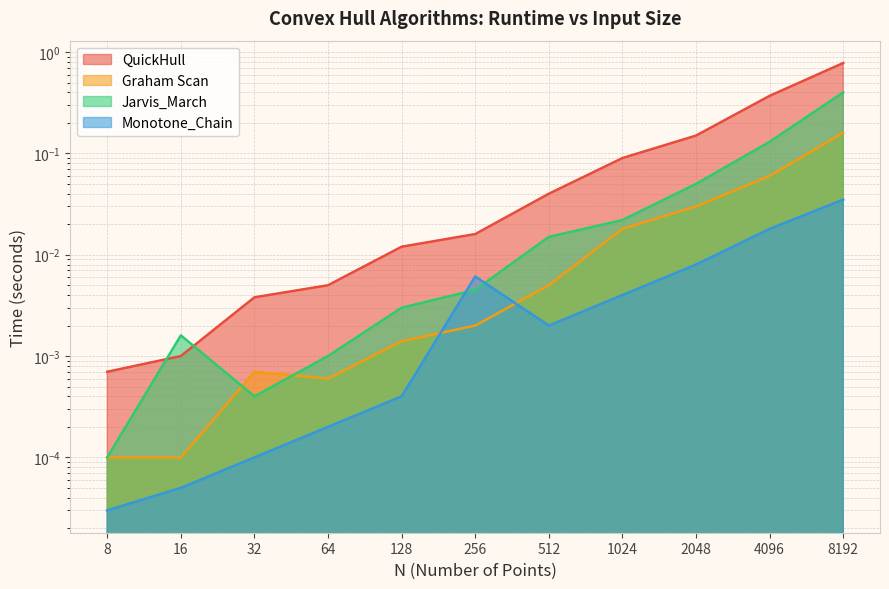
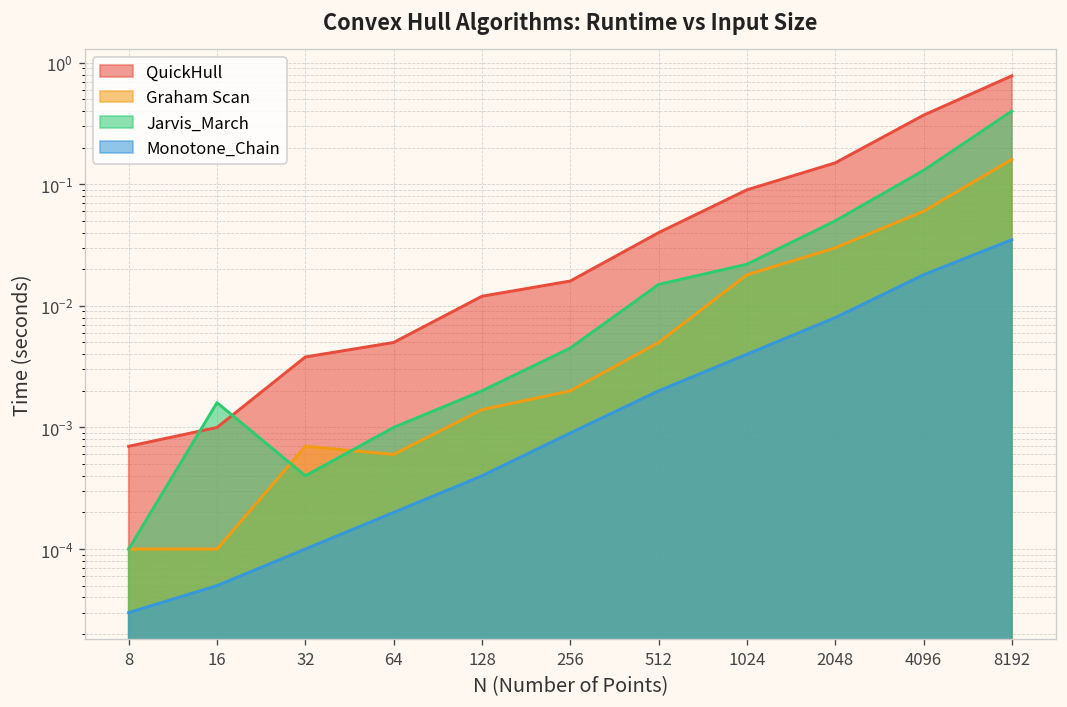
Jarvis_March, 128: 0.003 -> 0.002
Monotone_Chain, 256: 0.006 -> 0.0009
